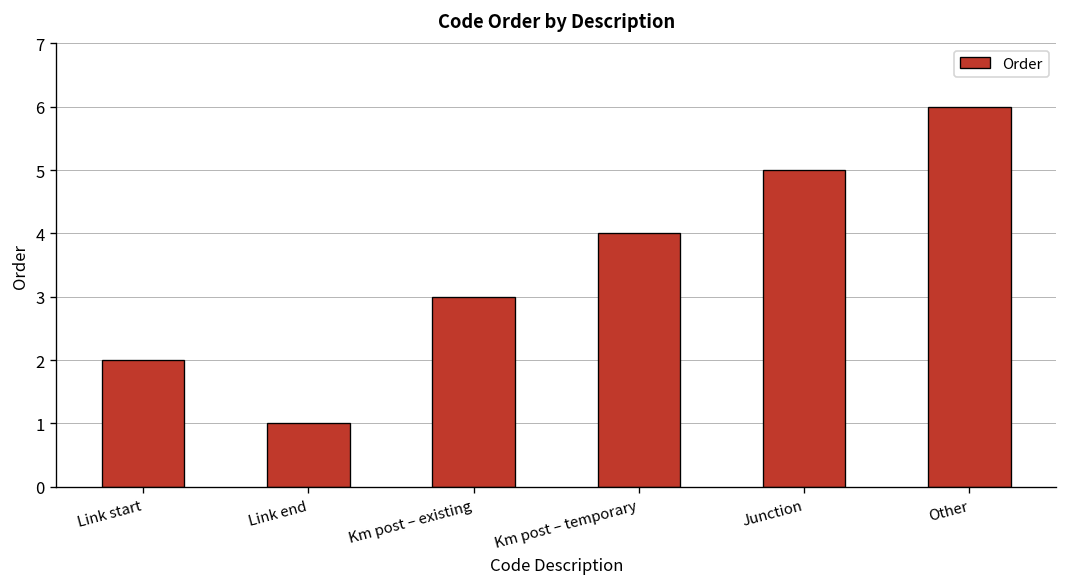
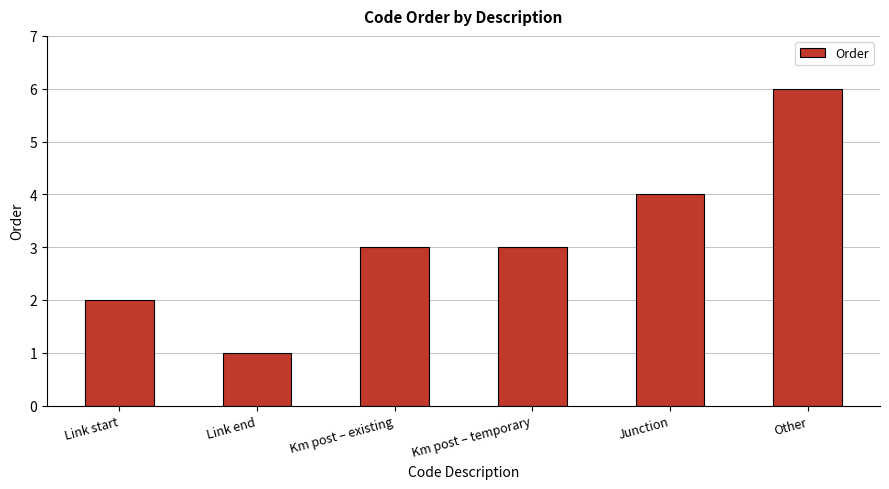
Km post – temporary: 4 -> 3
Junction: 5 -> 4
